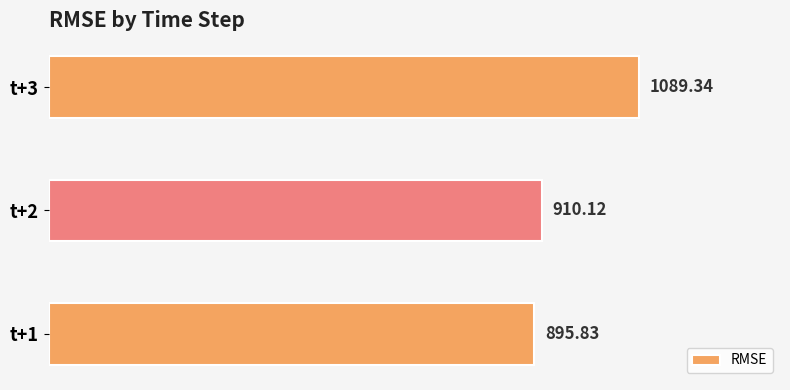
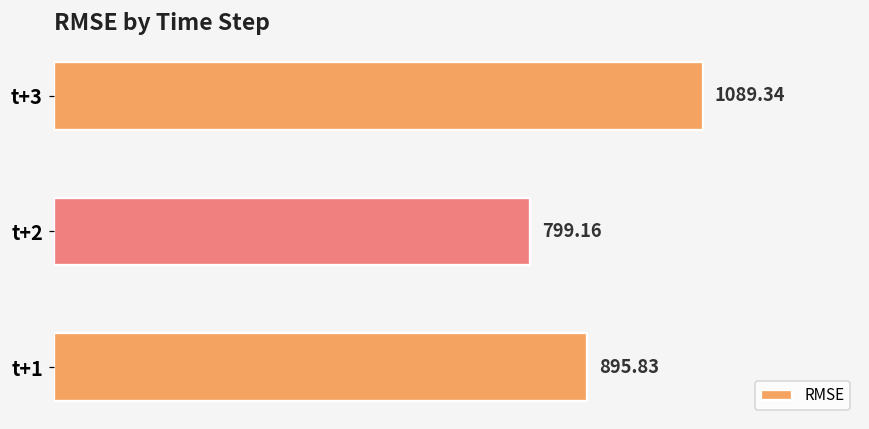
t+2: 910.12 -> 799.16
